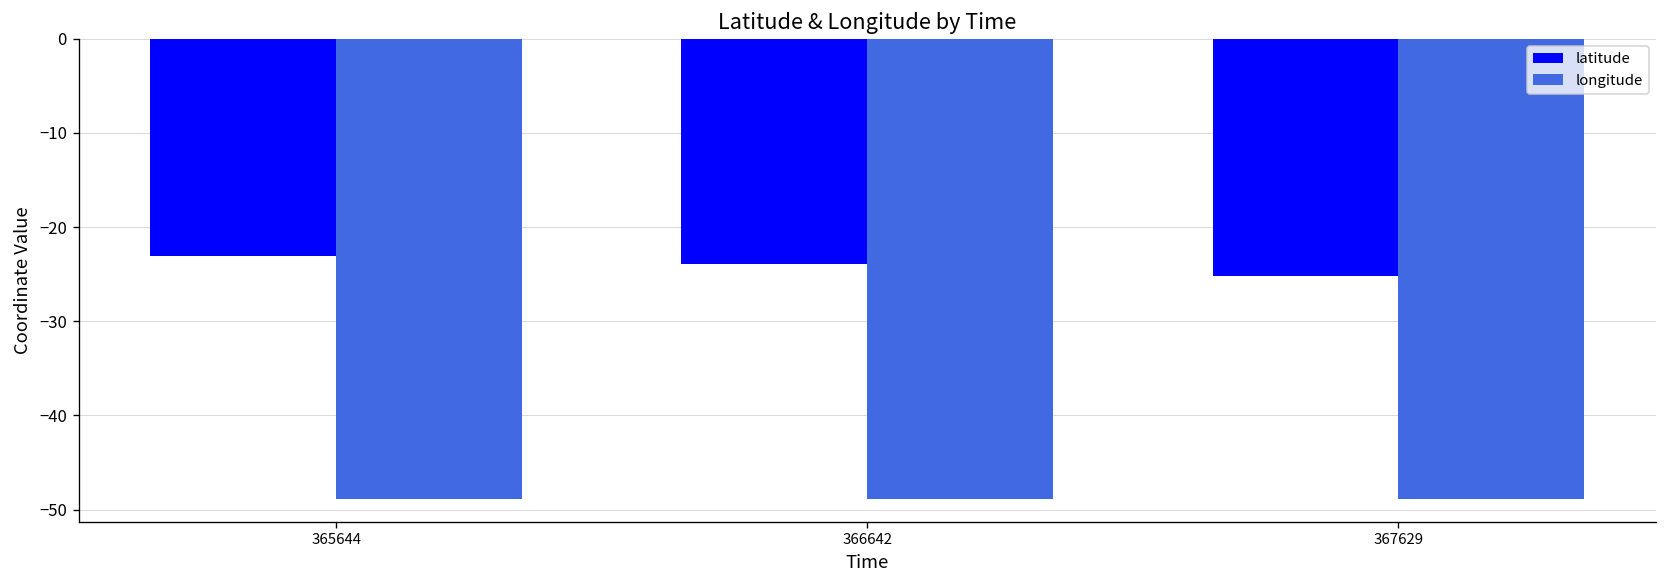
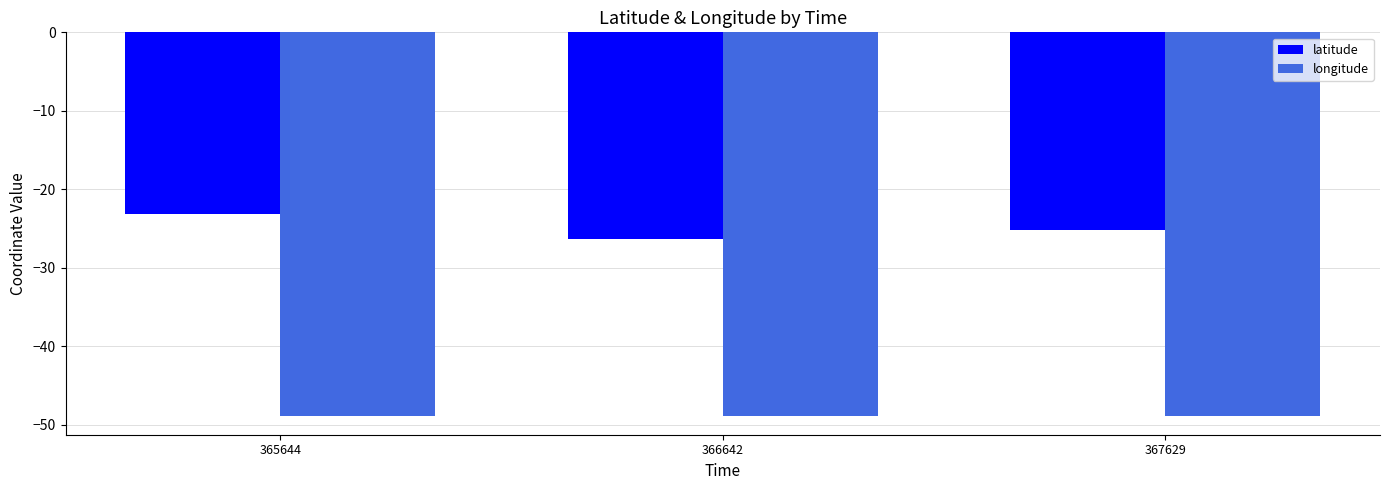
latitude, 366642: -24 -> -26
